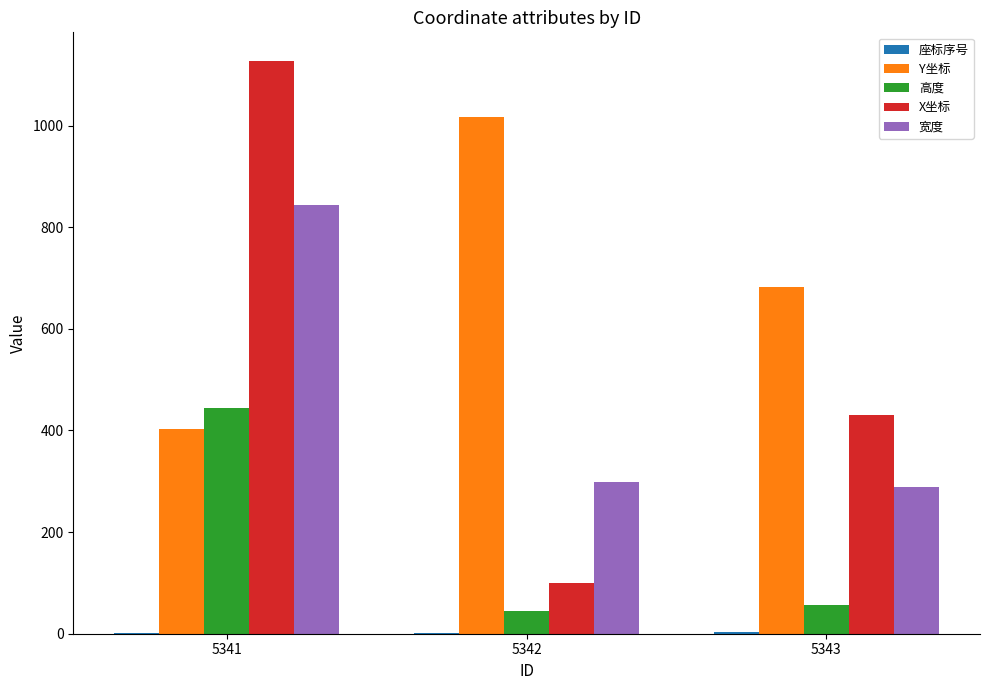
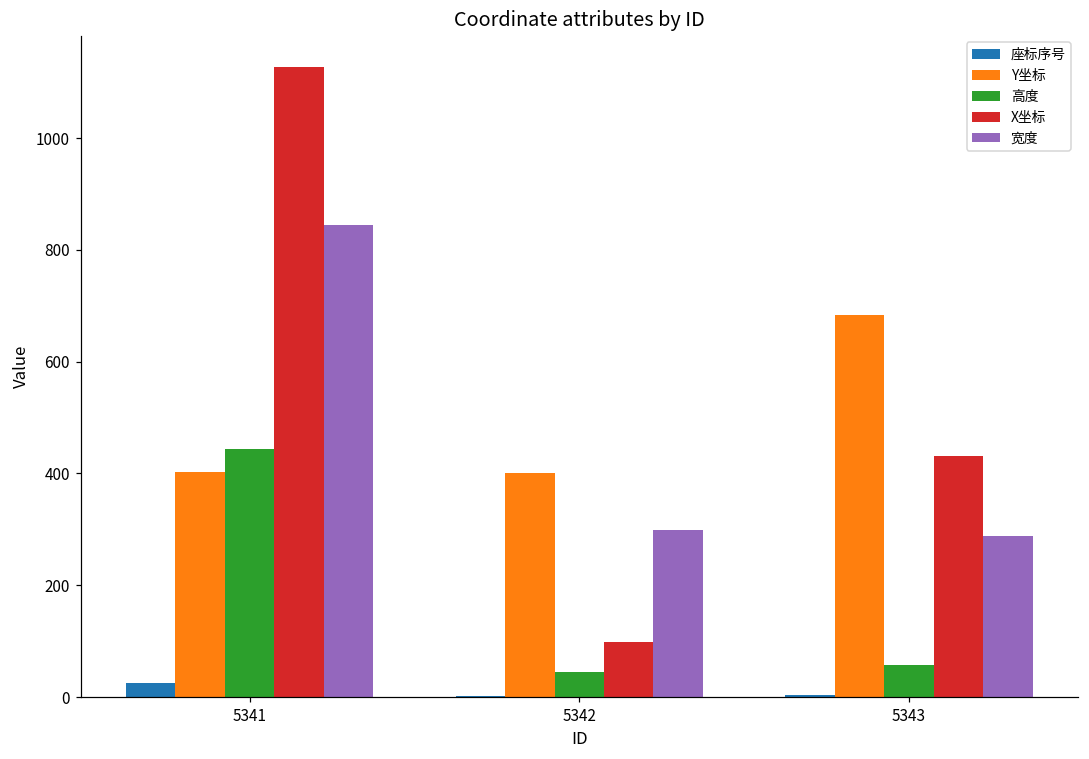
座标序号, 5341: 0 -> 30
Y坐标, 5342: 1020 -> 400
